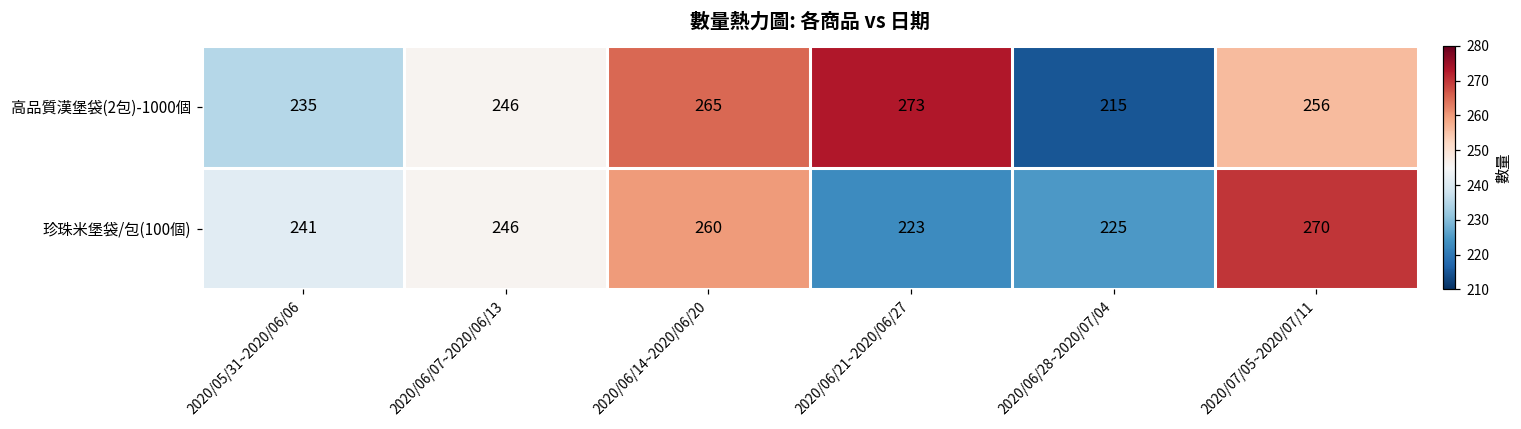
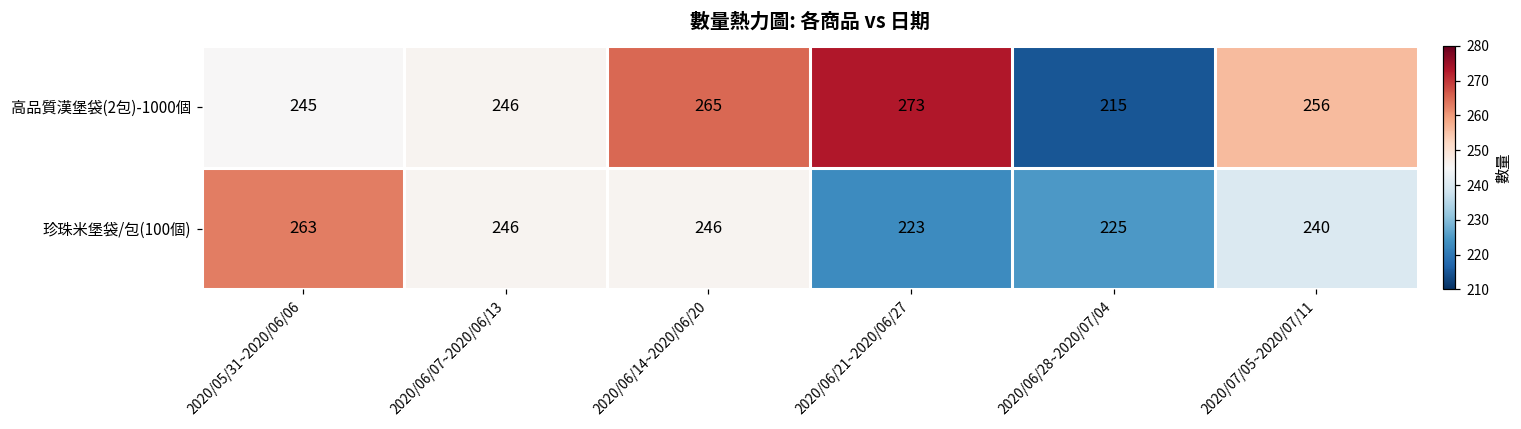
高品質漢堡袋(2包)-1000個, 2020/05/31~2020/06/06: 235 -> 245
珍珠米堡袋/包(100個), 2020/05/31~2020/06/06: 241 -> 263
珍珠米堡袋/包(100個), 2020/06/14~2020/06/20: 260 -> 246
珍珠米堡袋/包(100個), 2020/07/05~2020/07/11: 270 -> 240
